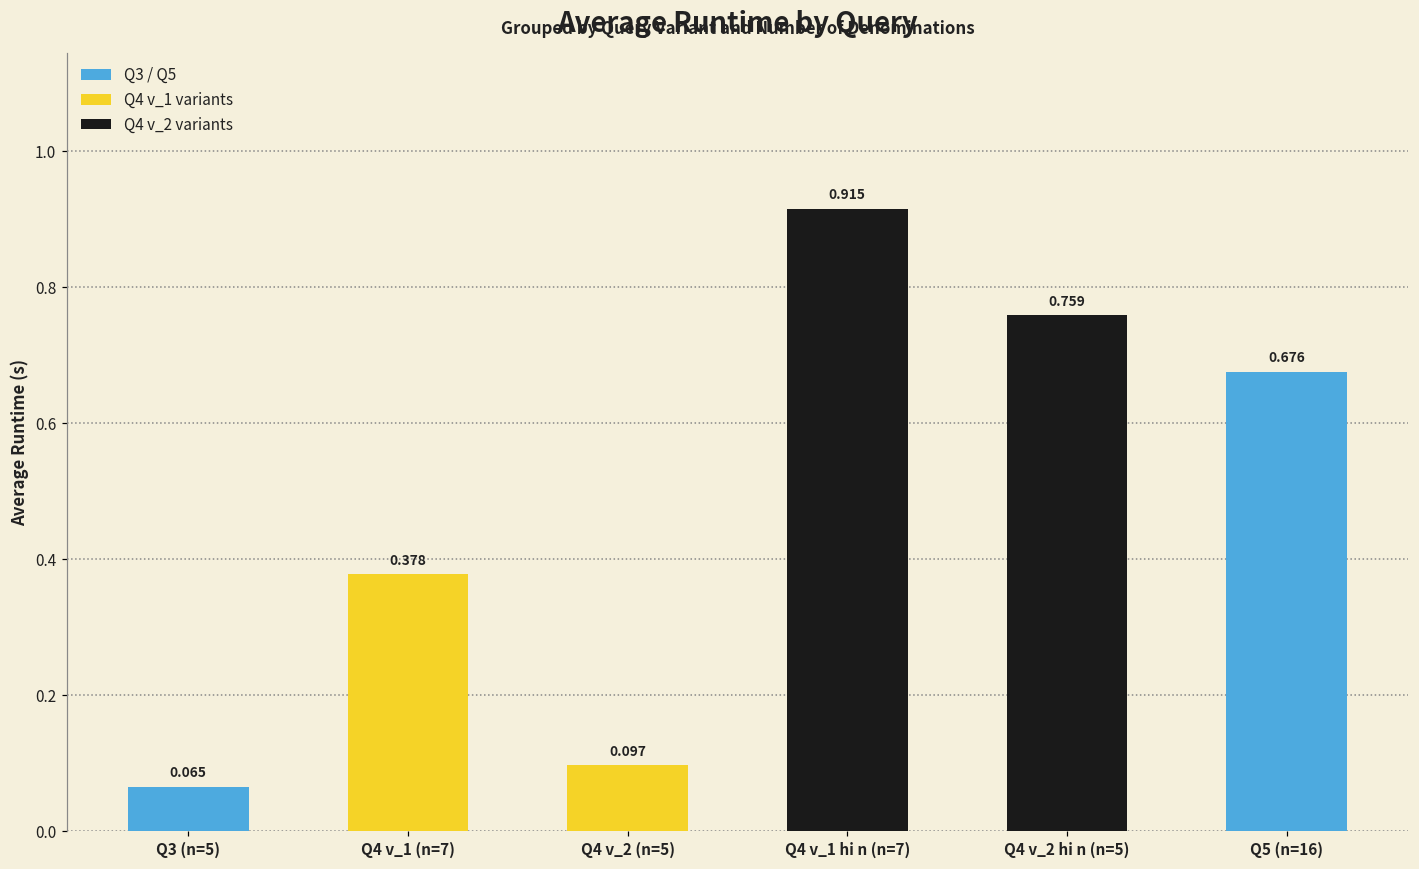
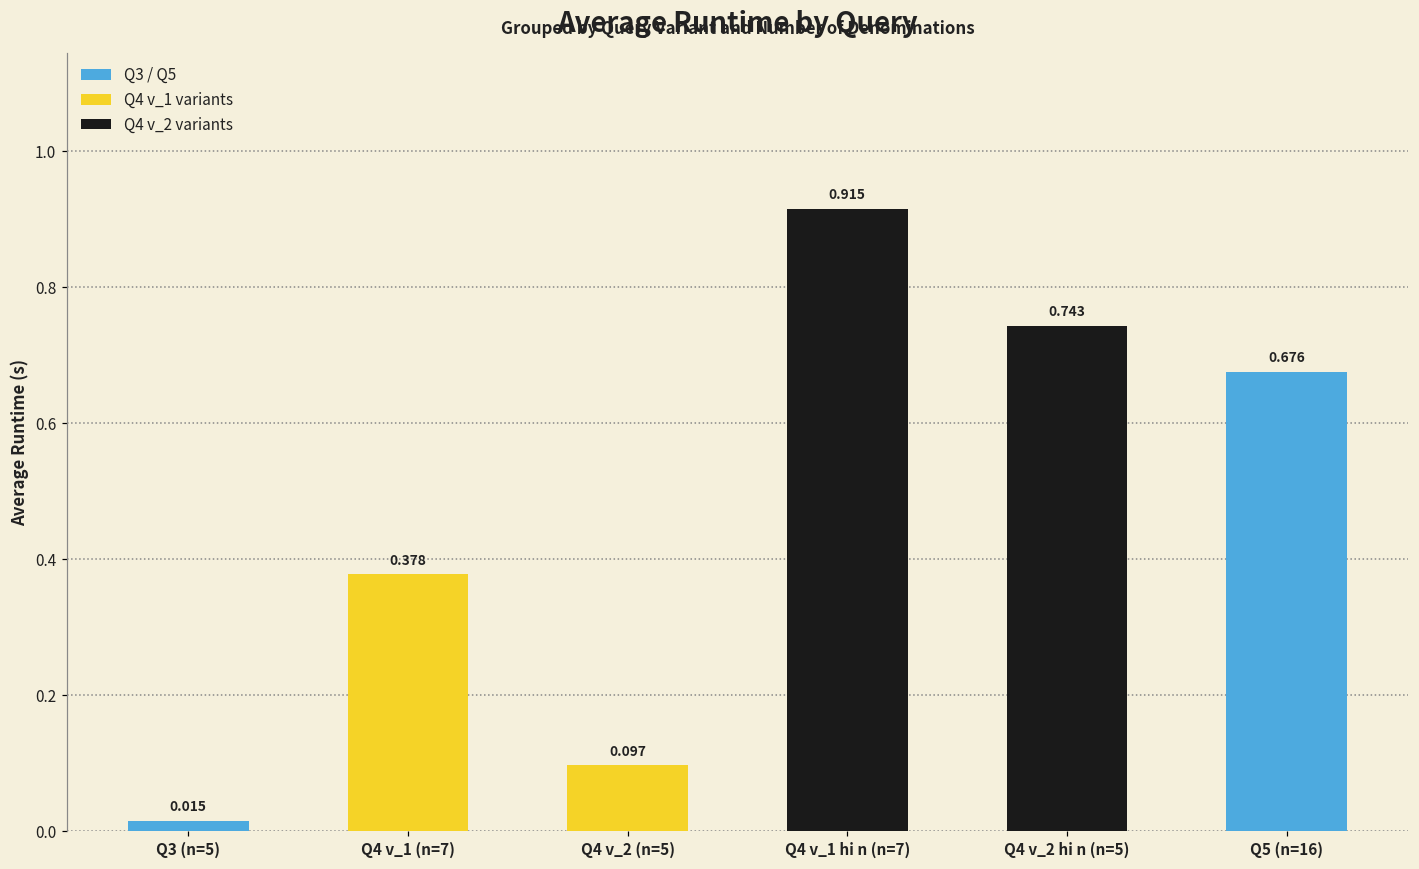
Q3 (n=5): 0.065 -> 0.015
Q4 v_2 hi n (n=5): 0.759 -> 0.743
